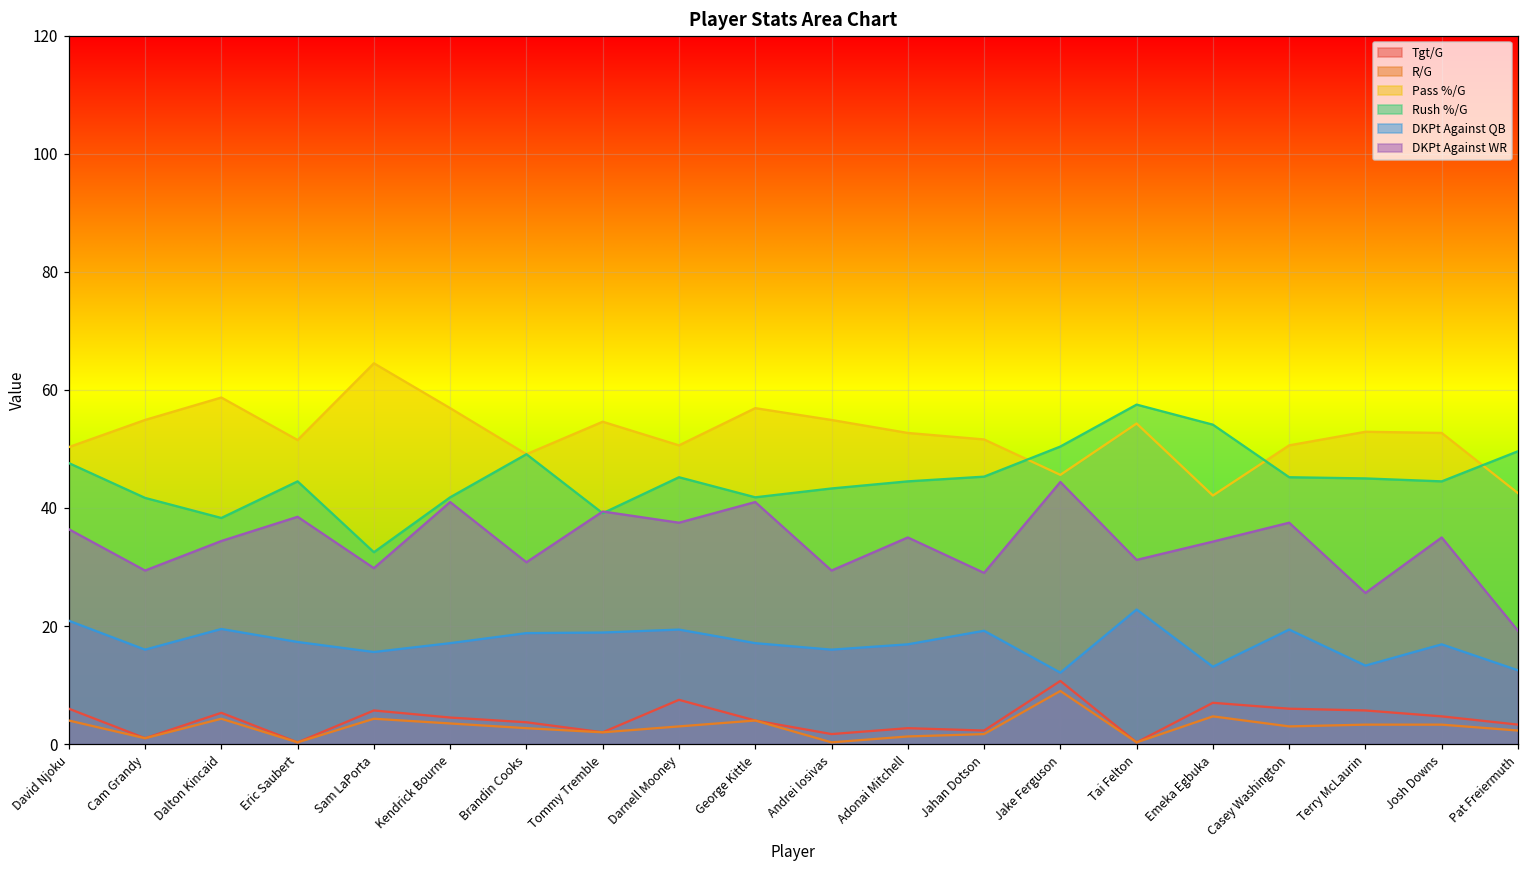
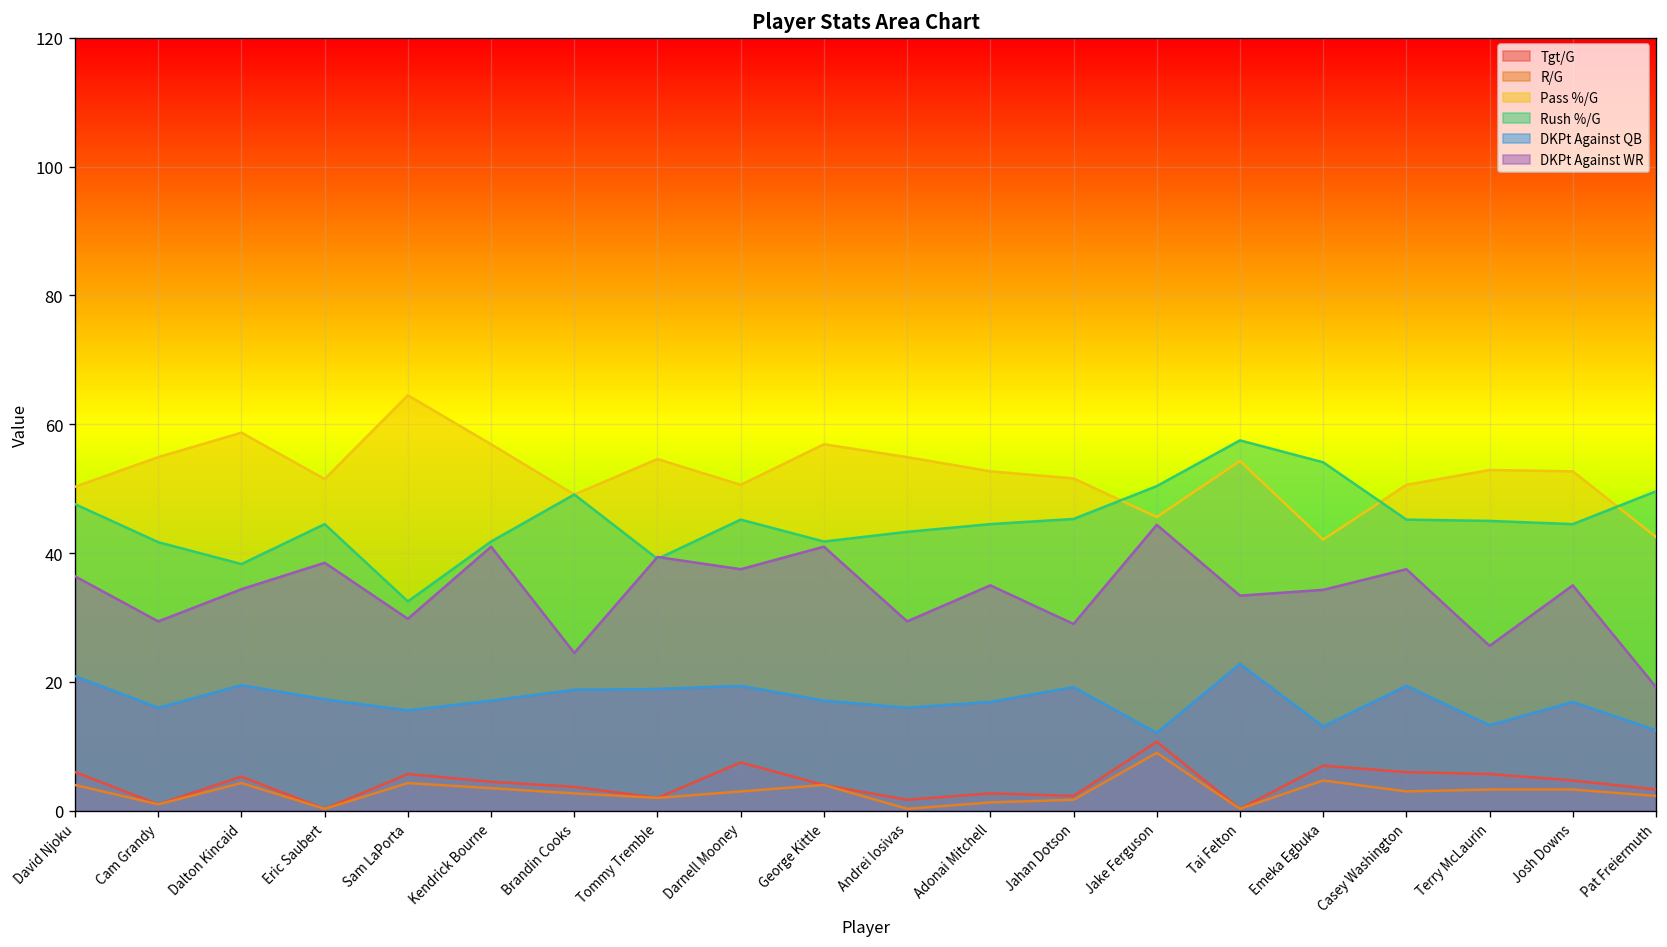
DKPt Against WR, Brandin Cooks: 31 -> 25
DKPt Against WR, Tai Felton: 31 -> 33
